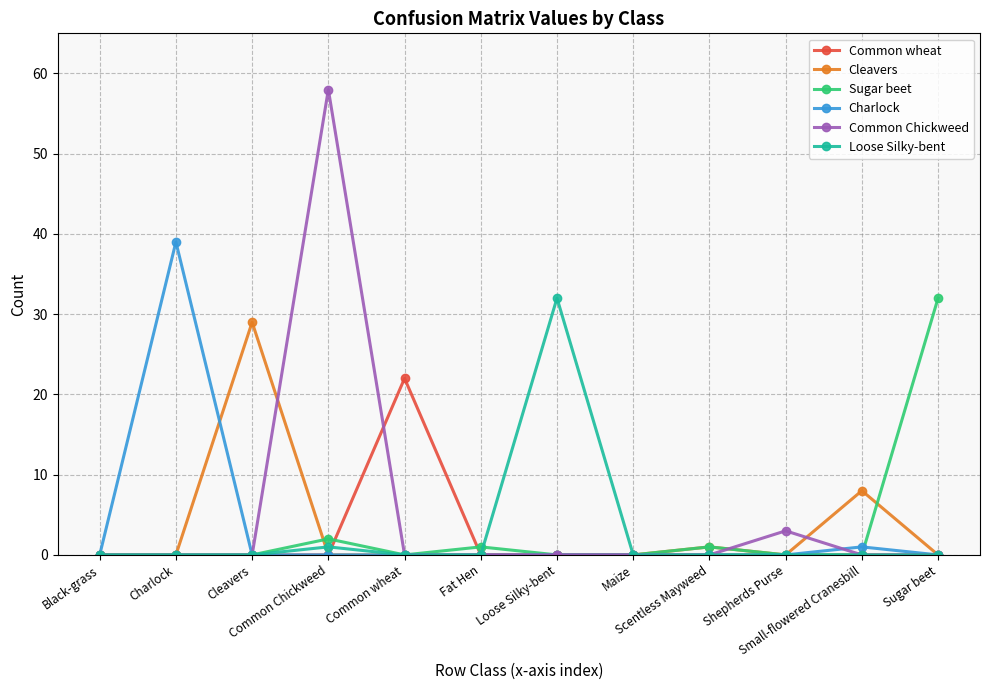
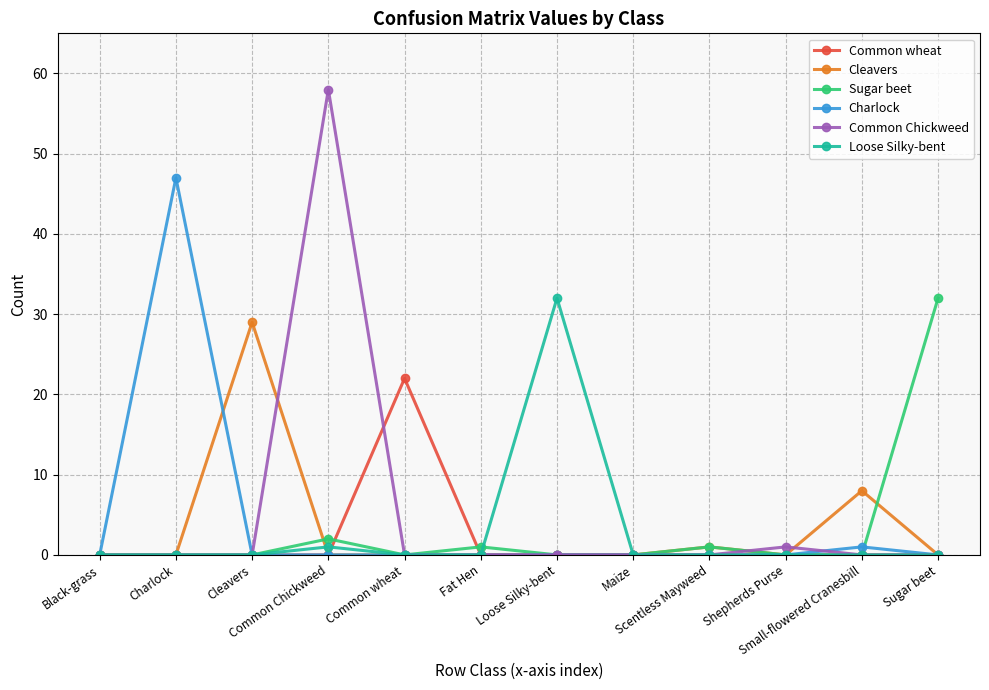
Charlock, Charlock: 39 -> 47
Common Chickweed, Shepherds Purse: 3 -> 1
